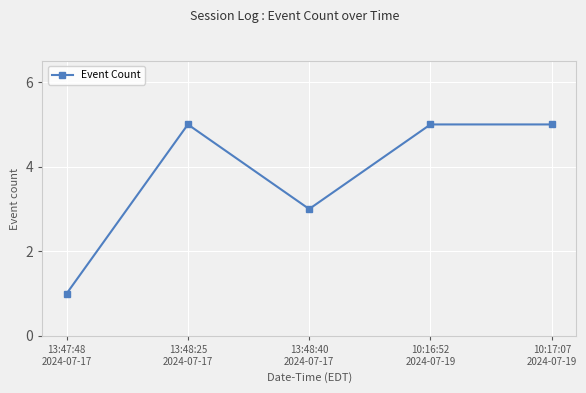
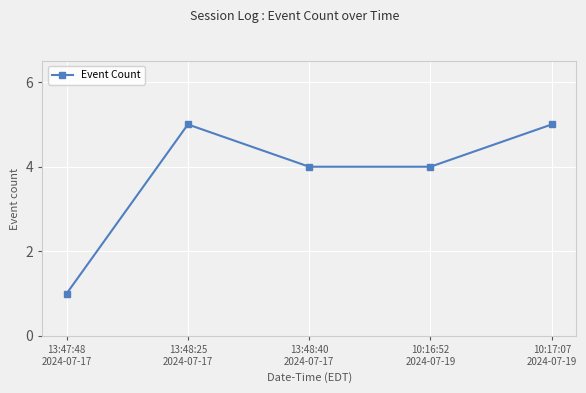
13:48:40 2024-07-17: 3 -> 4
10:16:52 2024-07-19: 5 -> 4
